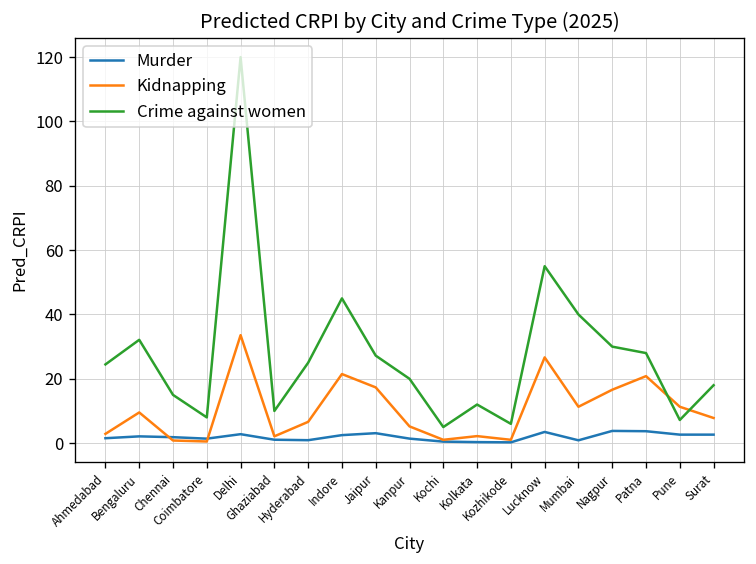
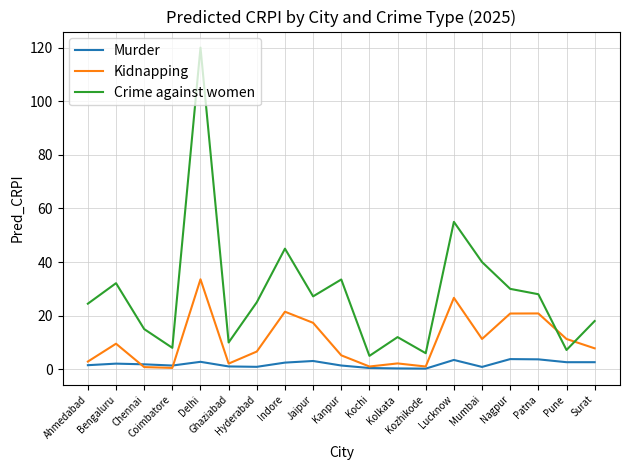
Crime against women, Kanpur: 20 -> 34
Kidnapping, Nagpur: 17 -> 21
